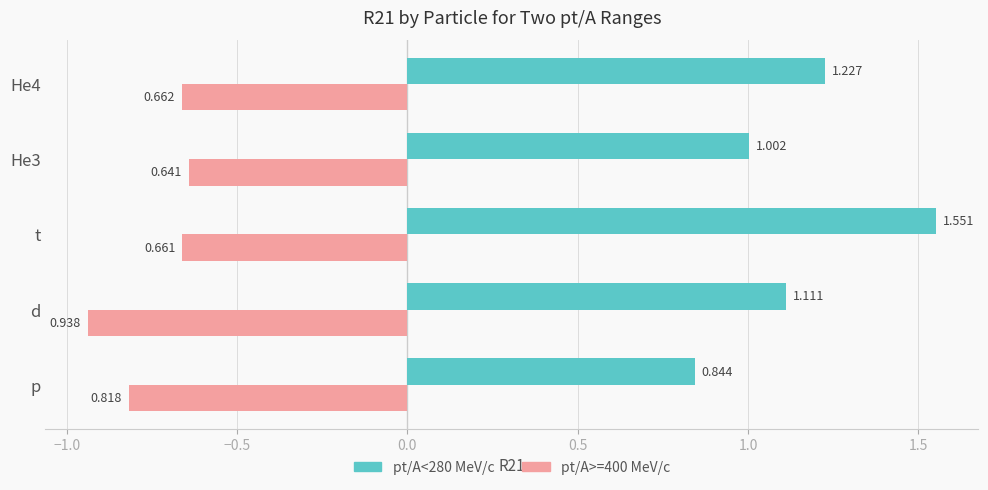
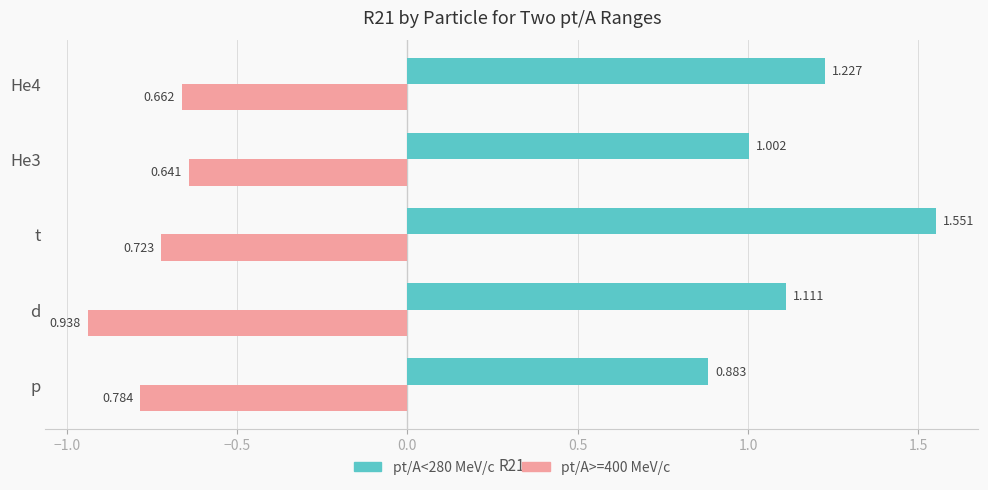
pt/A>=400 MeV/c, t: 0.661 -> 0.723
pt/A<280 MeV/c, p: 0.844 -> 0.883
pt/A>=400 MeV/c, p: 0.818 -> 0.784
